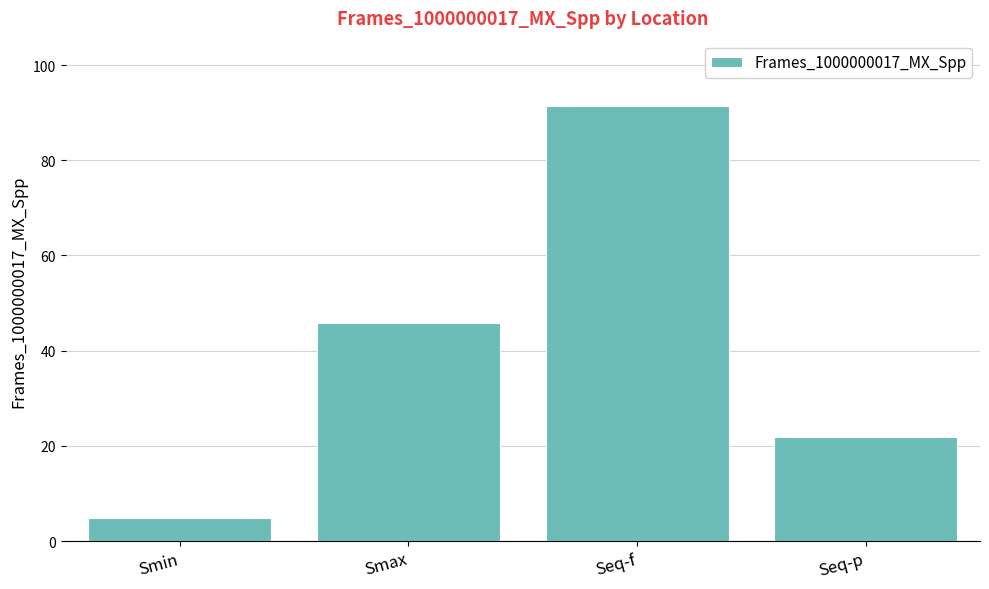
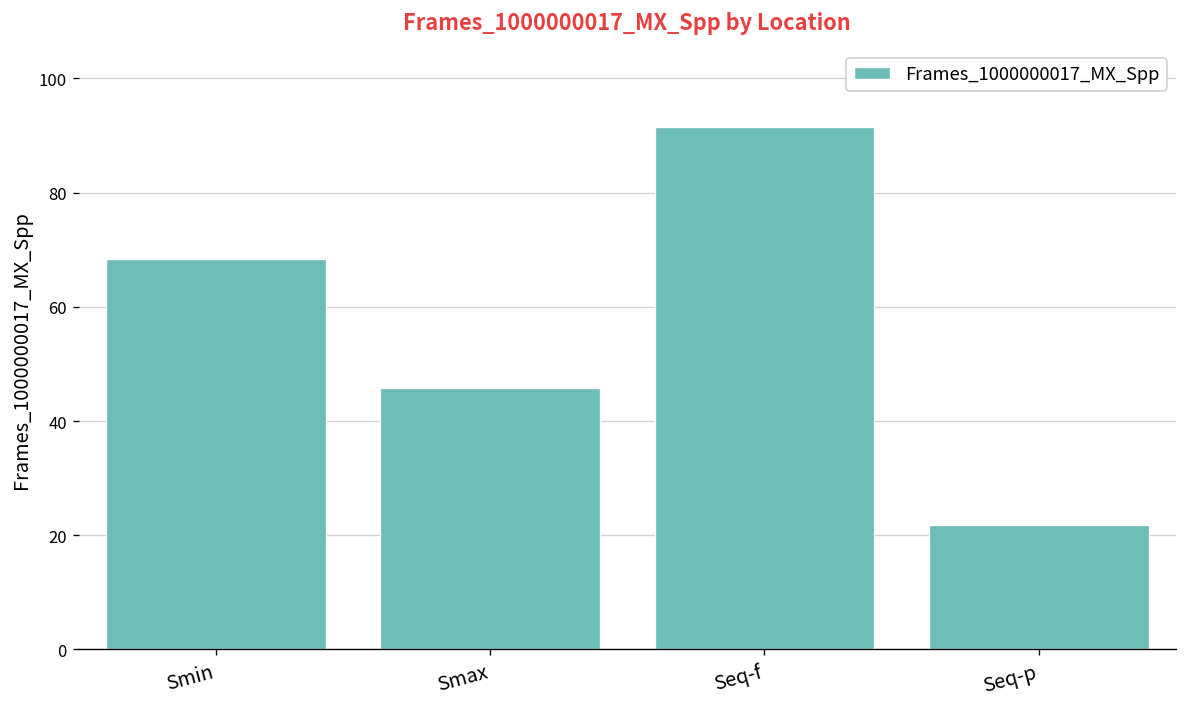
Smin: 5 -> 68
